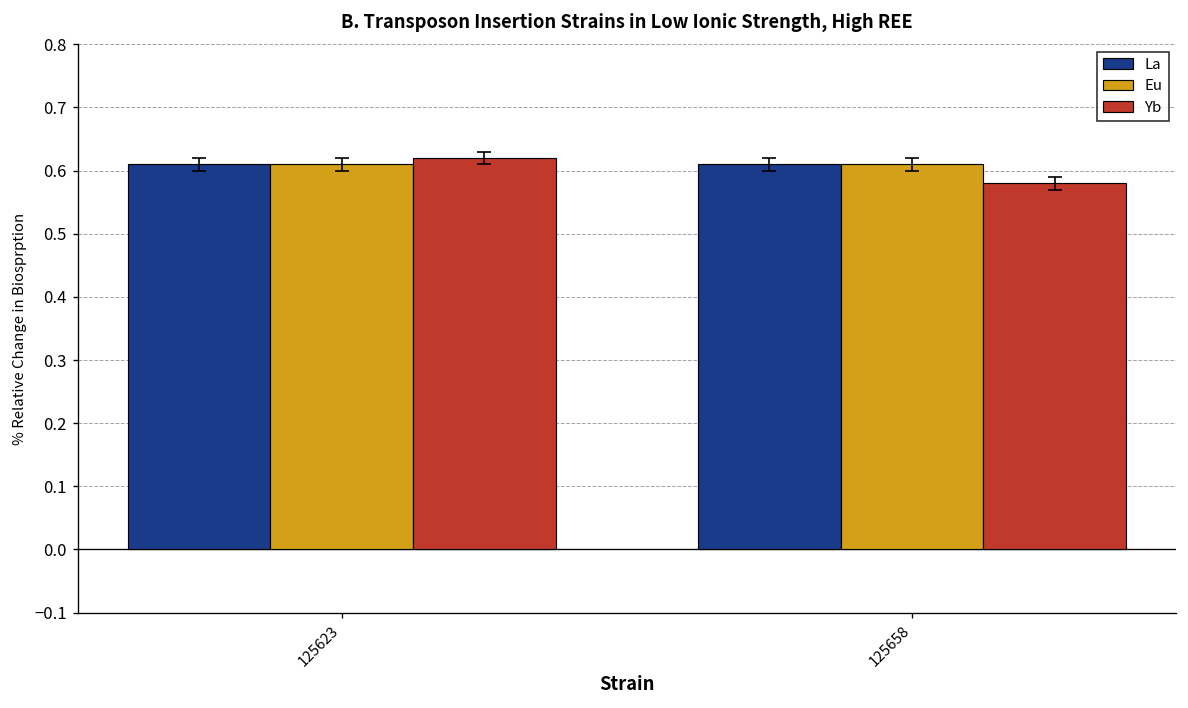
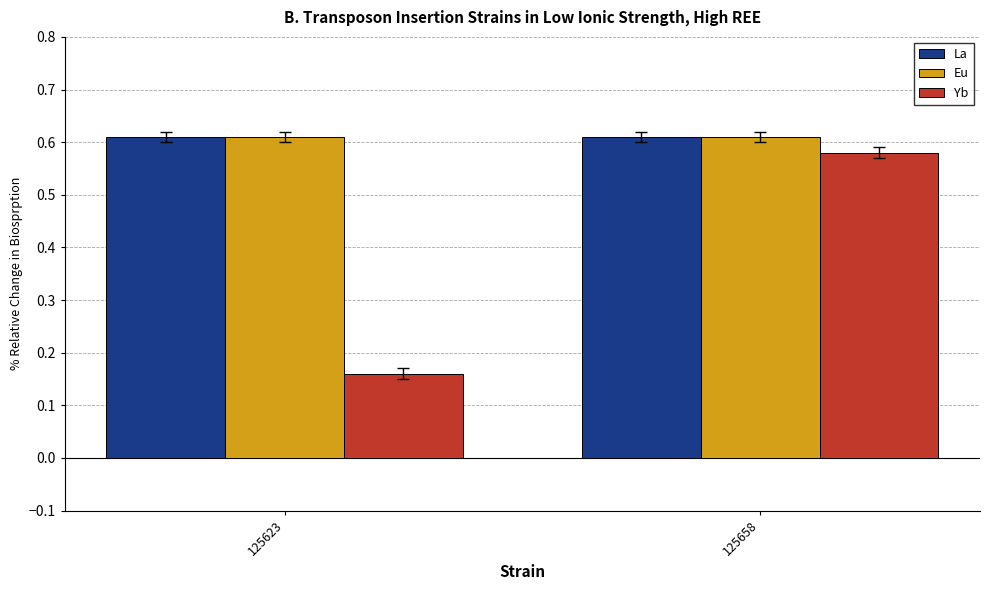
Yb, 125623: 0.62 -> 0.16
